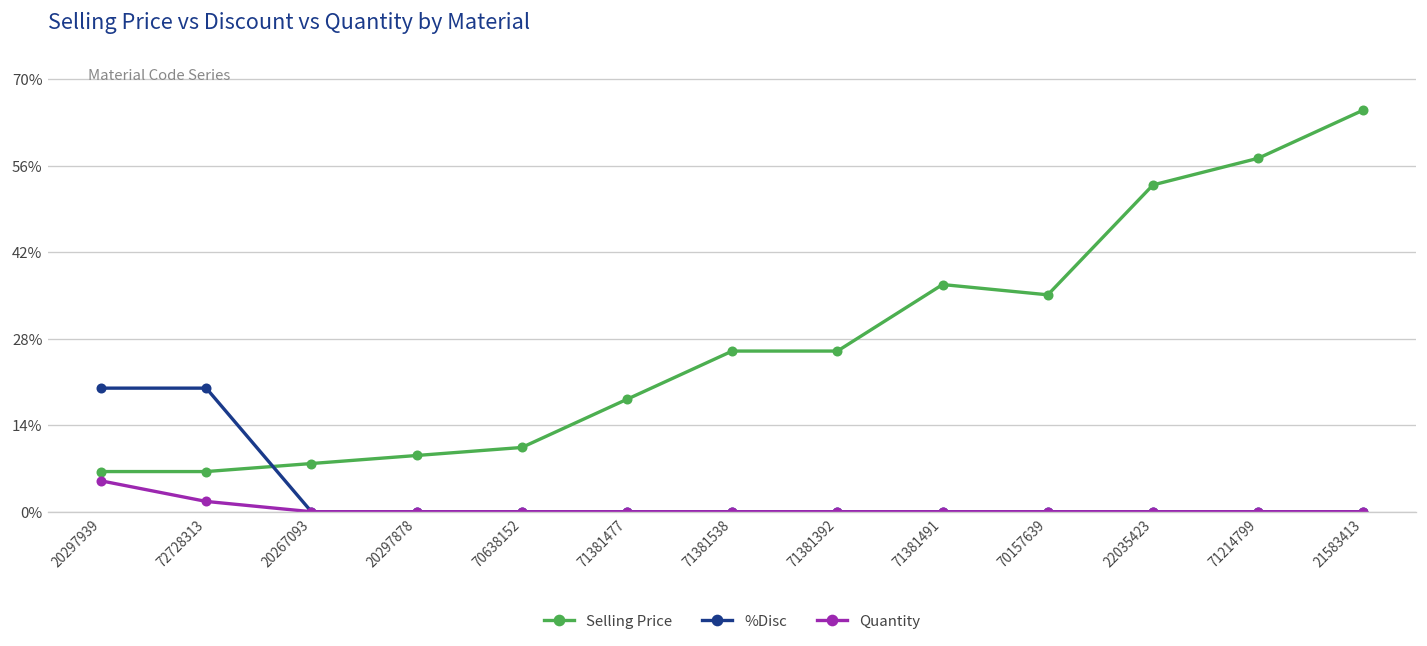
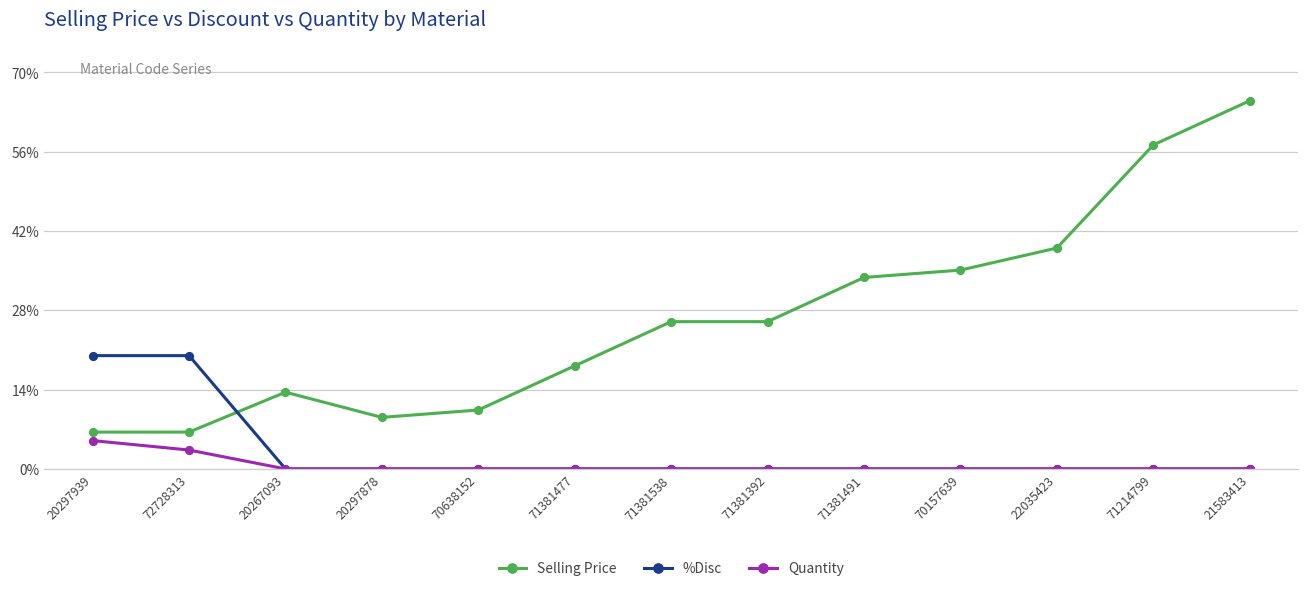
Quantity, 72728313: 2% -> 3%
Selling Price, 20267093: 8% -> 14%
Selling Price, 71381491: 37% -> 34%
Selling Price, 22035423: 53% -> 39%
